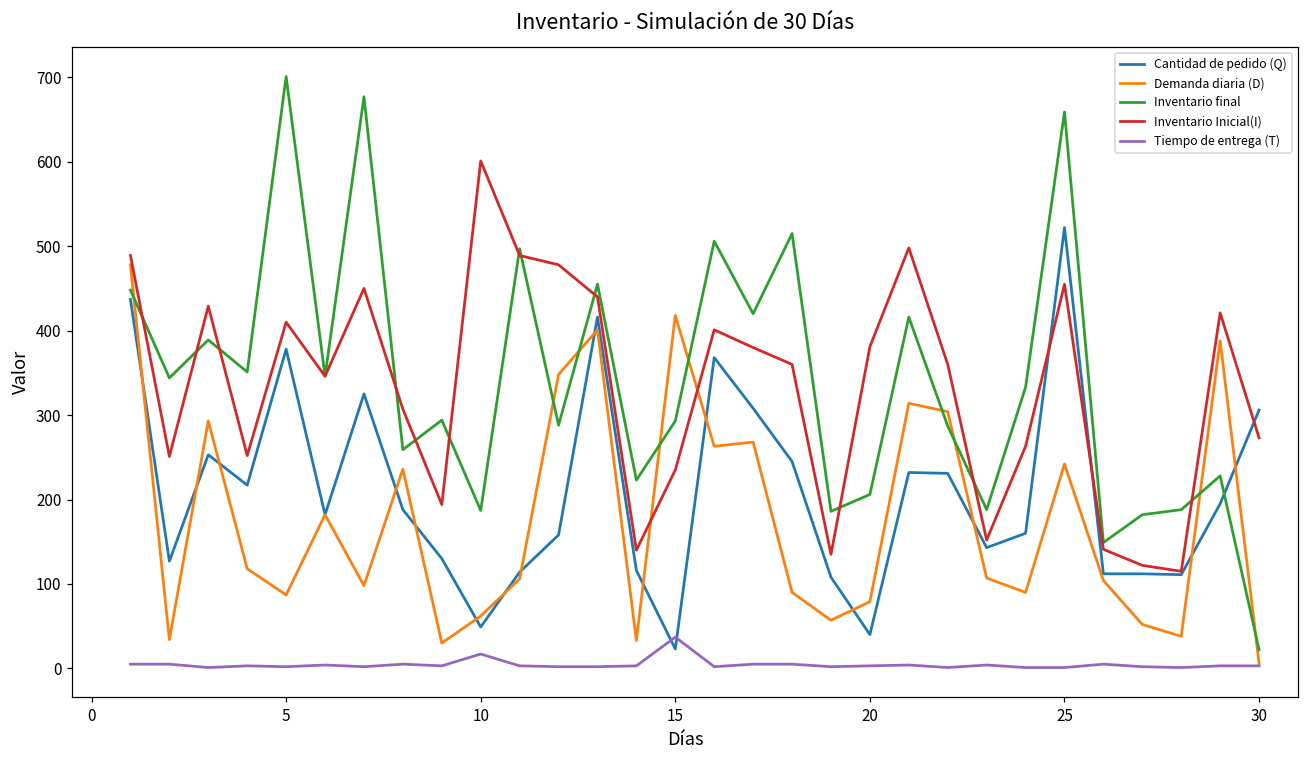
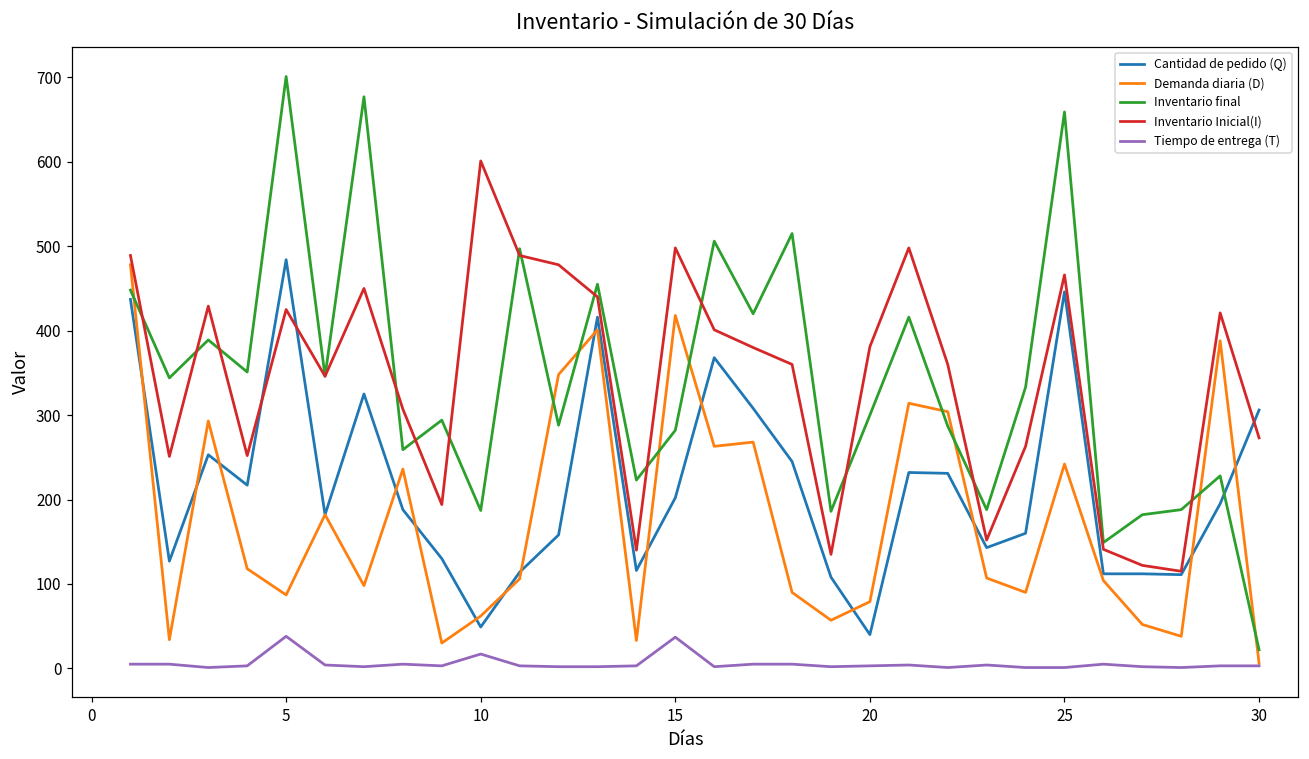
Cantidad de pedido (Q), 5: 380 -> 480
Inventario Inicial(I), 5: 410 -> 430
Tiempo de entrega (T), 5: 0 -> 40
Cantidad de pedido (Q), 15: 20 -> 200
Inventario final, 15: 290 -> 280
Inventario Inicial(I), 15: 240 -> 500
Inventario final, 20: 210 -> 300
Cantidad de pedido (Q), 25: 520 -> 450
Inventario Inicial(I), 25: 460 -> 470
